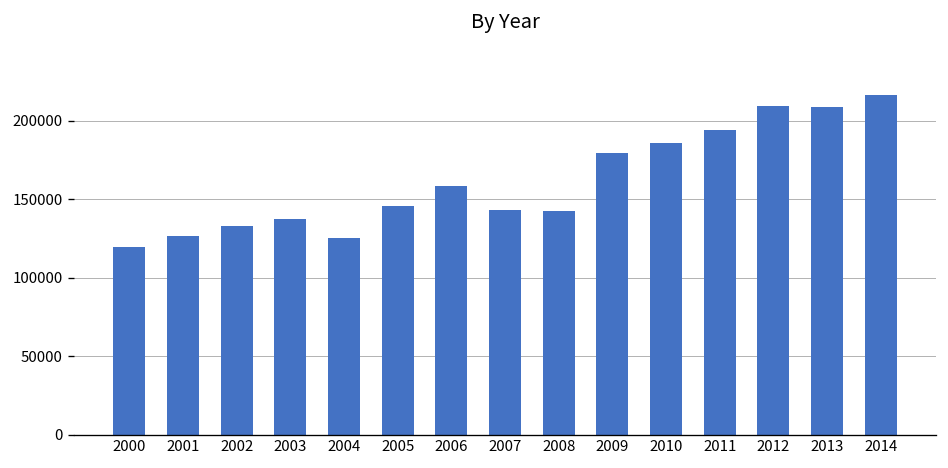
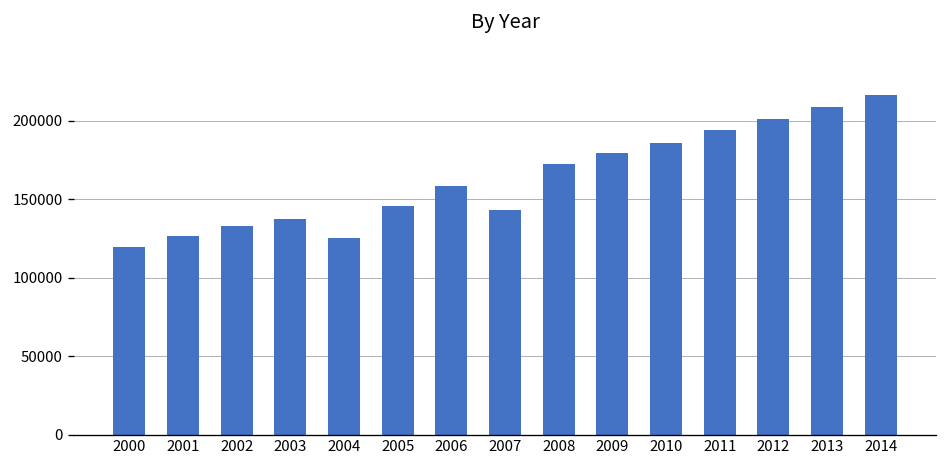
2008: 142000 -> 173000
2012: 210000 -> 201000
